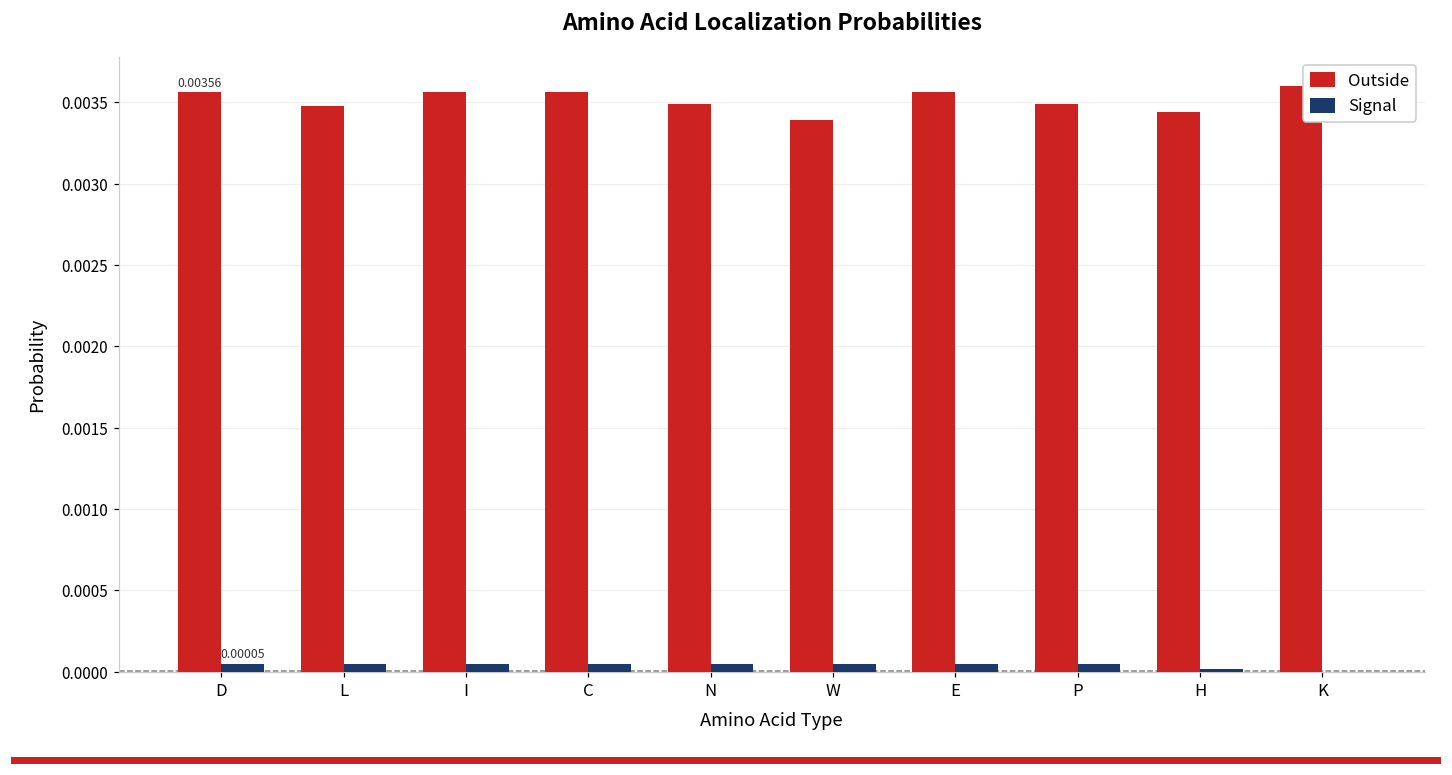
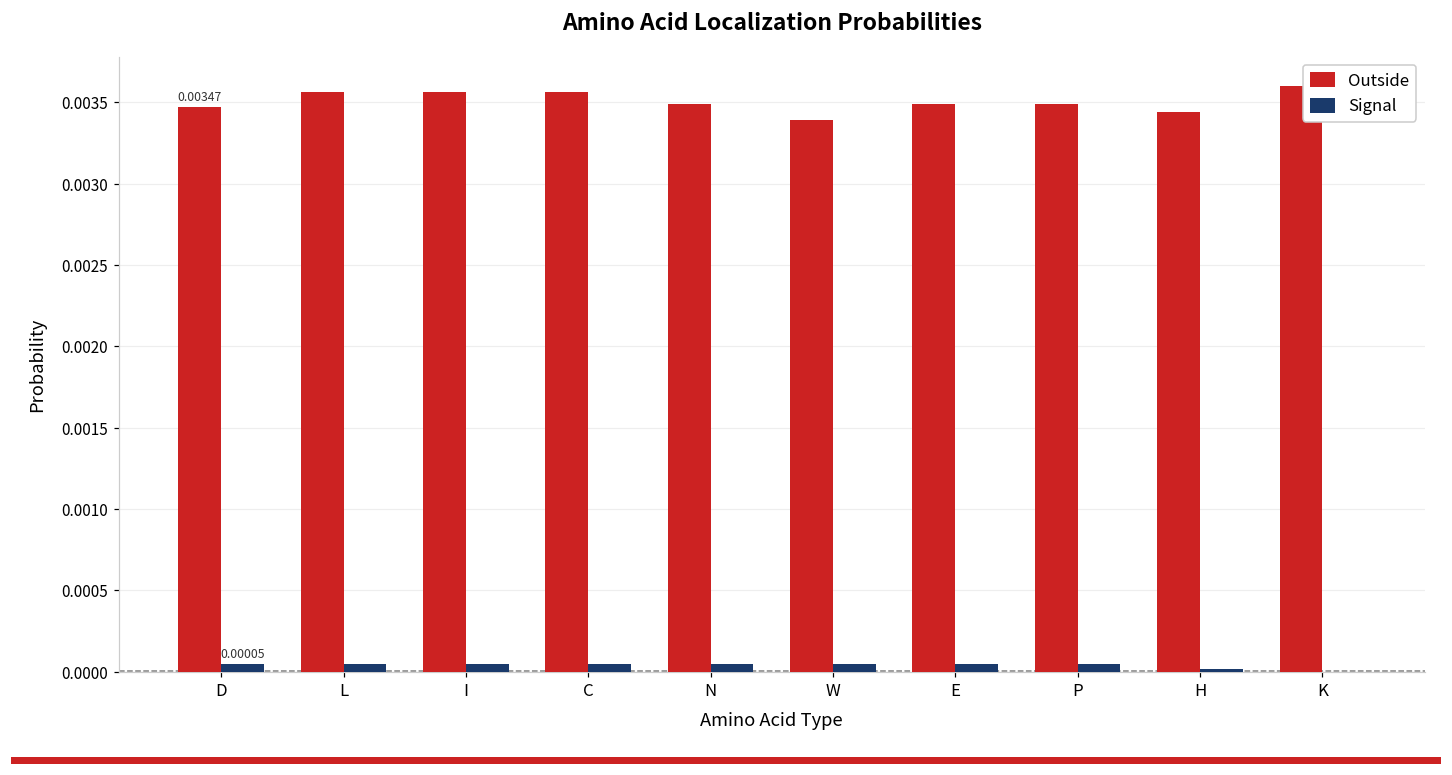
Amino Acid Localization Probabilities, Outside, D: 0.00356 -> 0.00347
Amino Acid Localization Probabilities, Outside, L: 0.00348 -> 0.00356
Amino Acid Localization Probabilities, Outside, E: 0.00356 -> 0.00349
